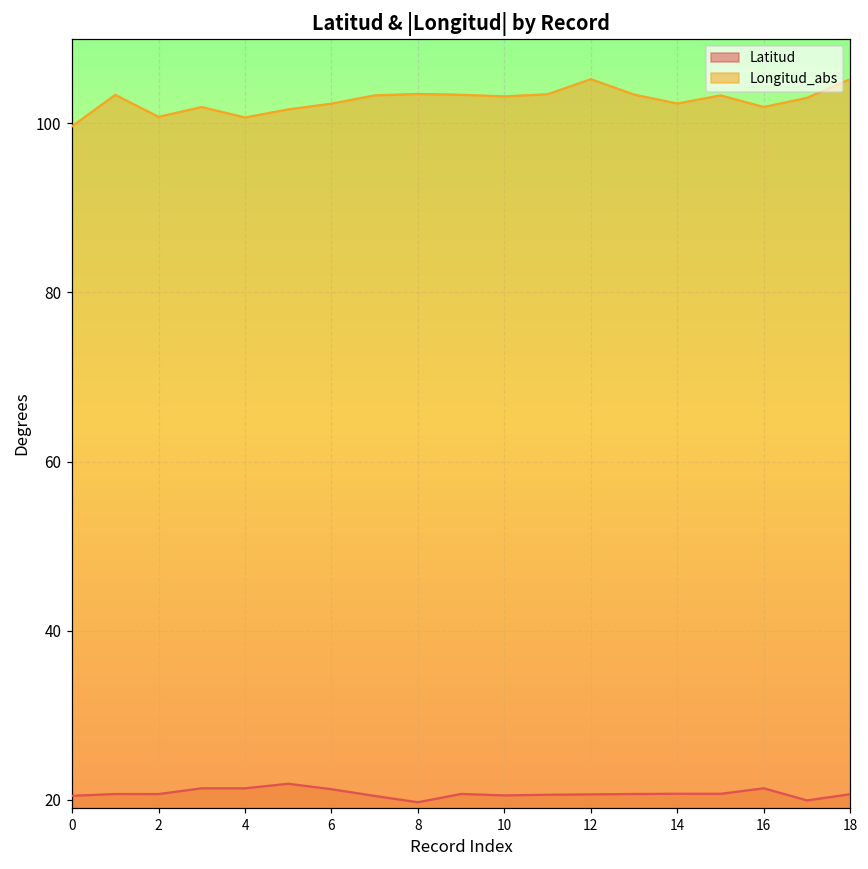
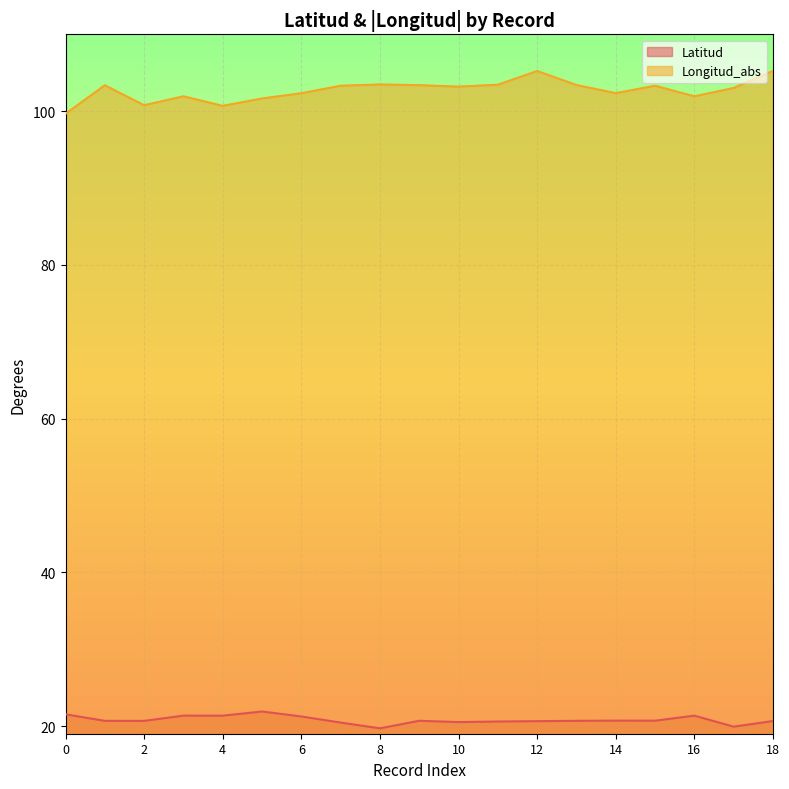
Latitud, 0: 20 -> 22
